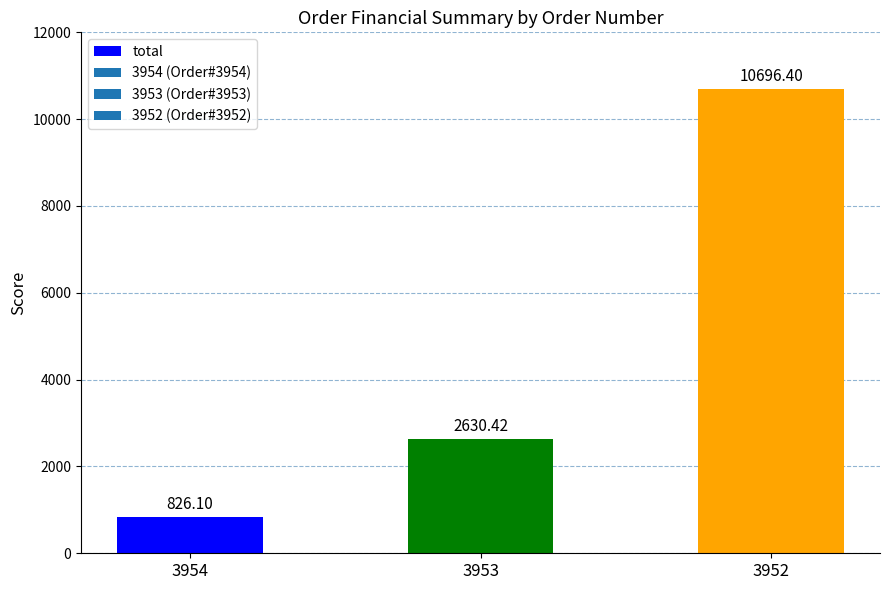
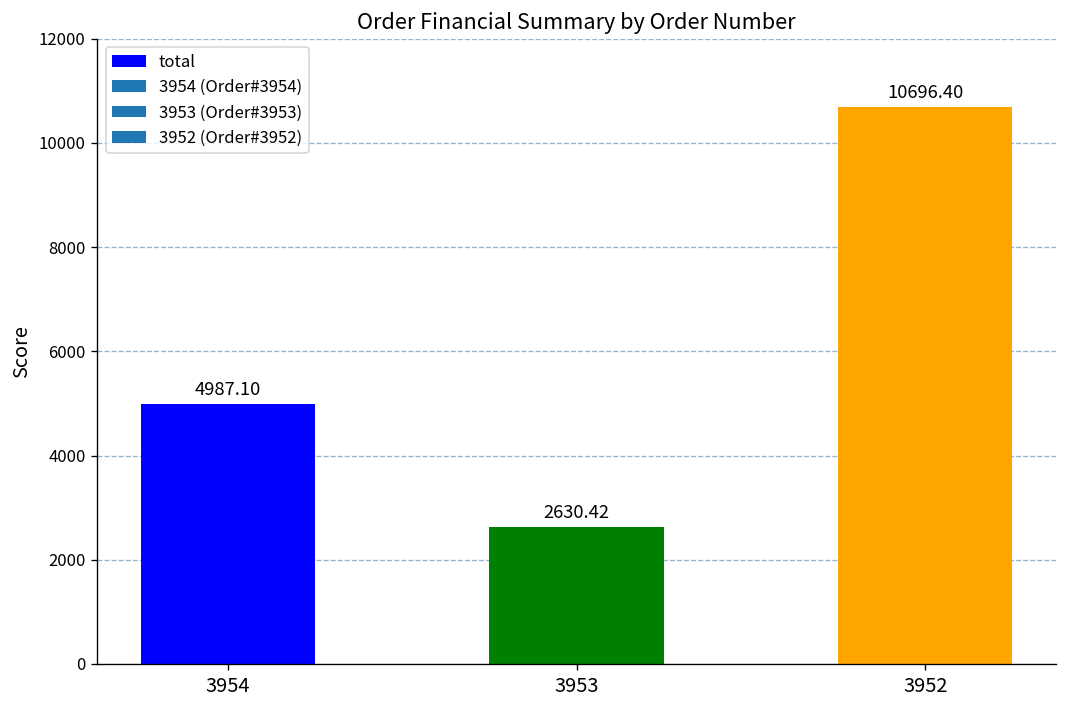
3954: 826.10 -> 4987.10
